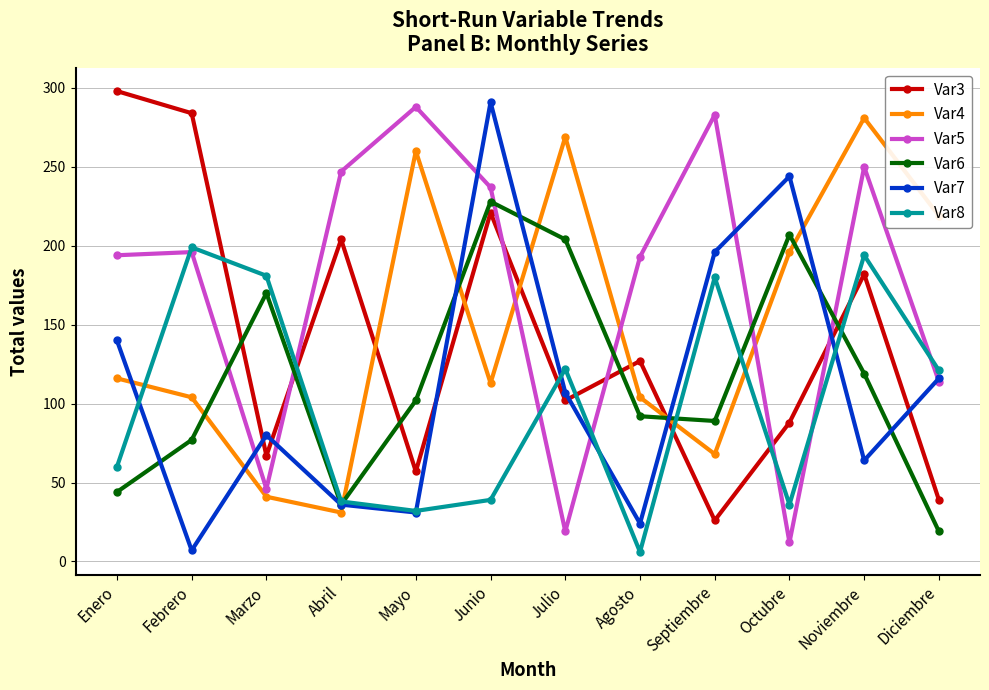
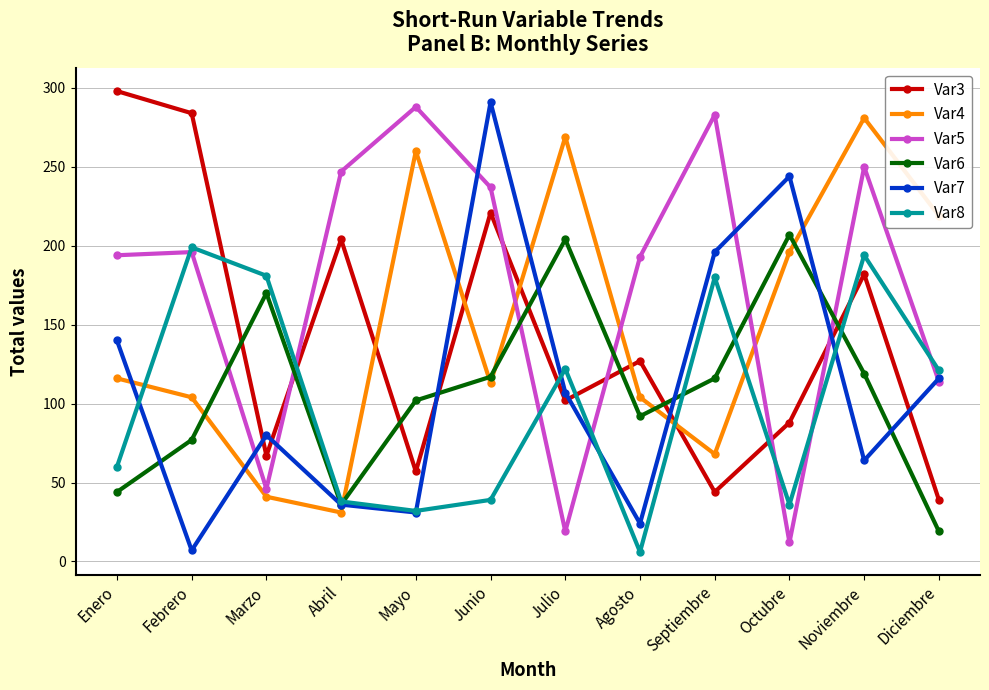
Var6, Junio: 228 -> 117
Var3, Septiembre: 26 -> 44
Var6, Septiembre: 89 -> 116
